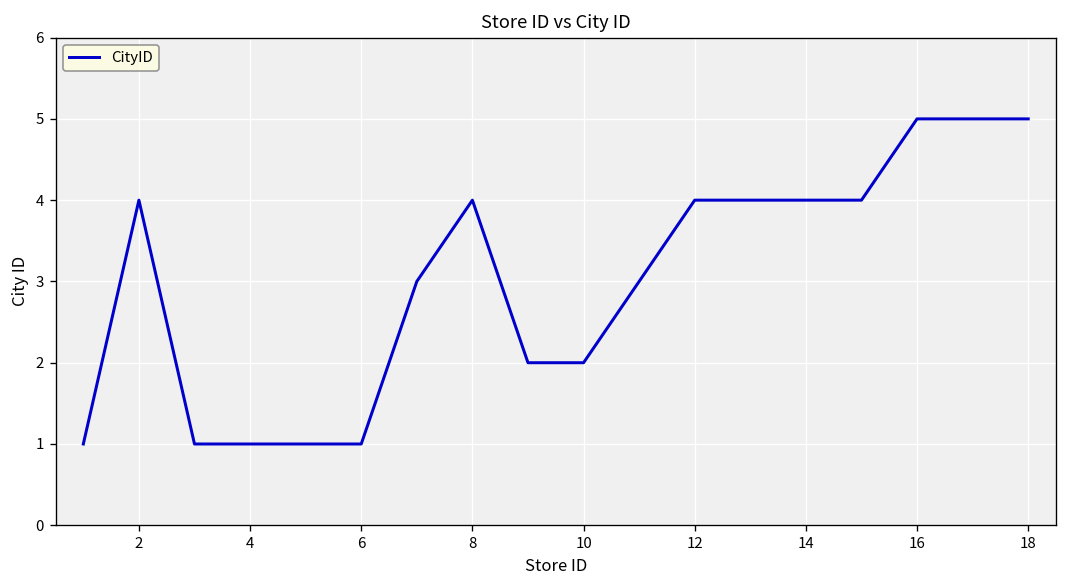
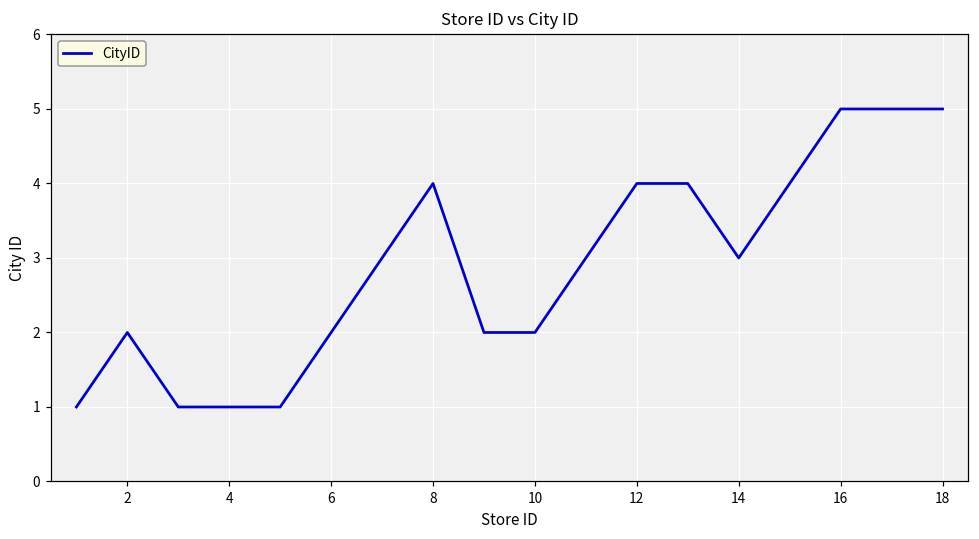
2: 4 -> 2
6: 1 -> 2
14: 4 -> 3
